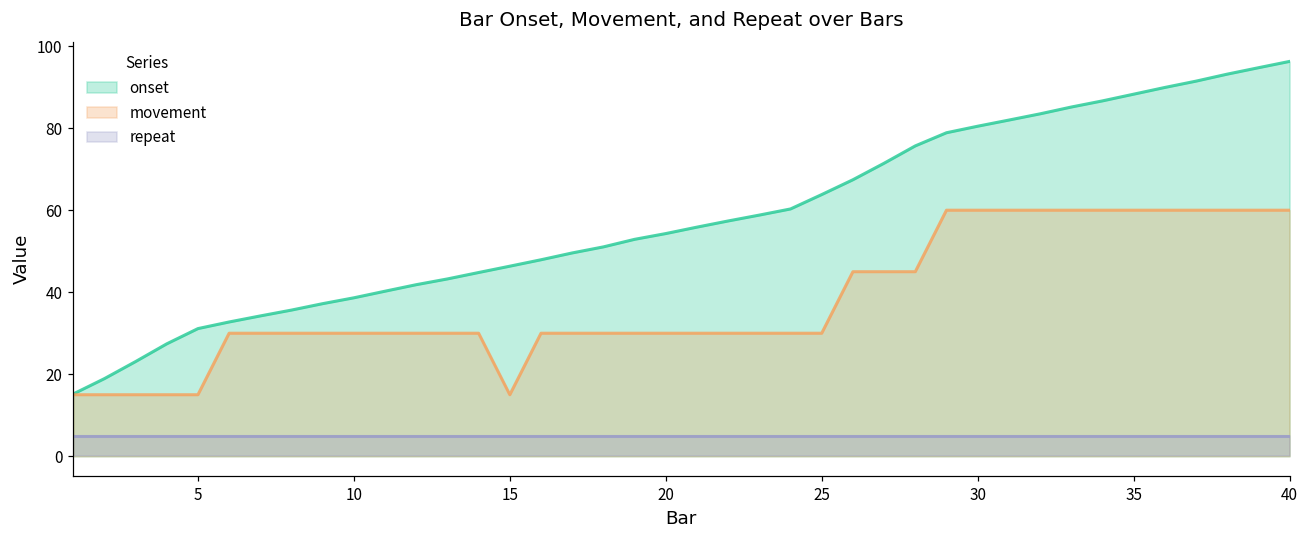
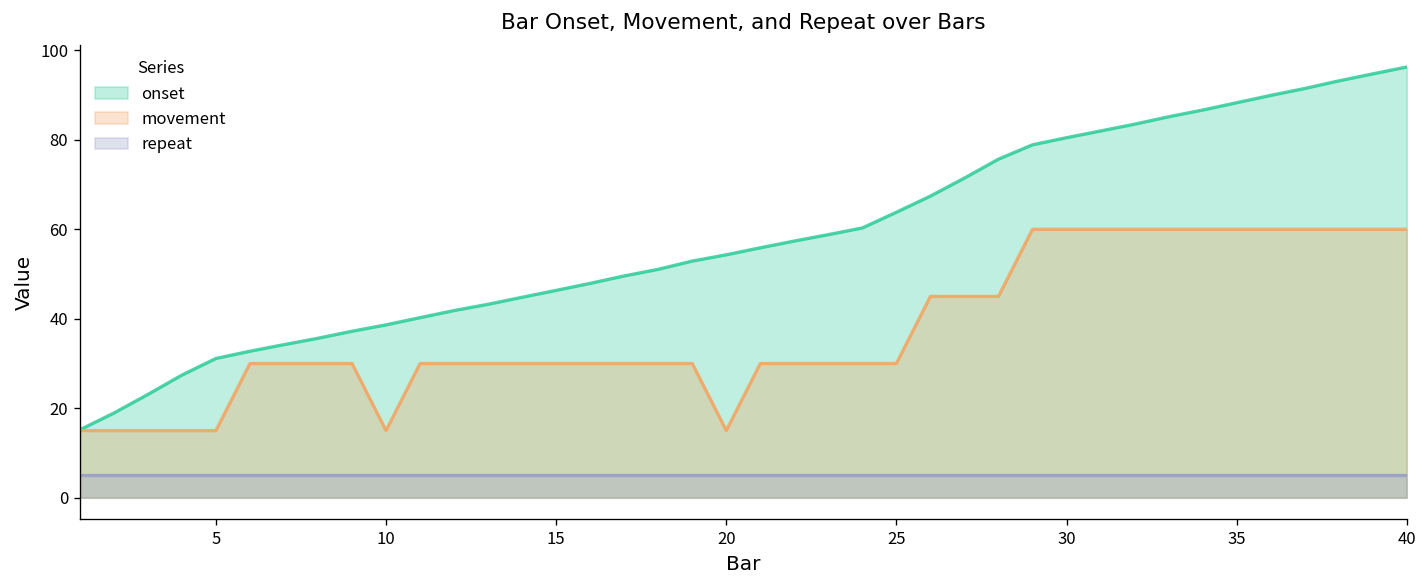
movement, 10: 30 -> 15
movement, 15: 15 -> 30
movement, 20: 30 -> 15
